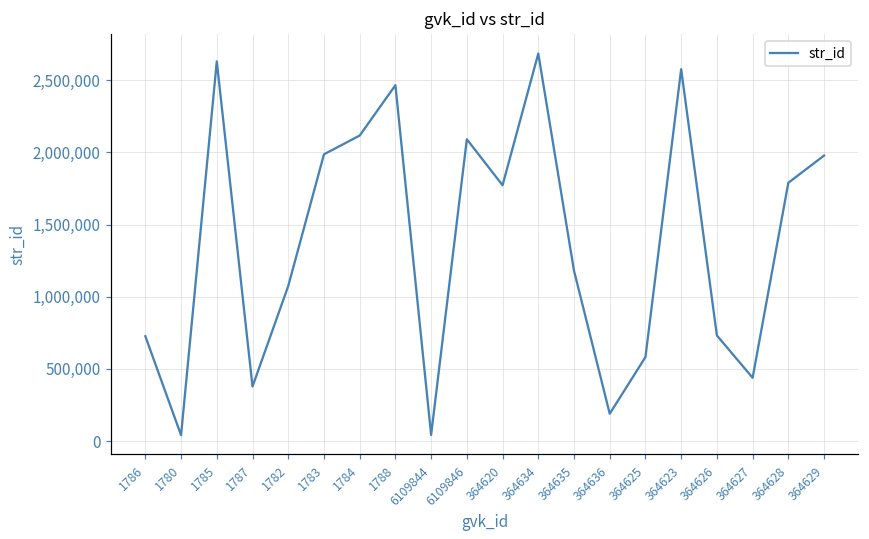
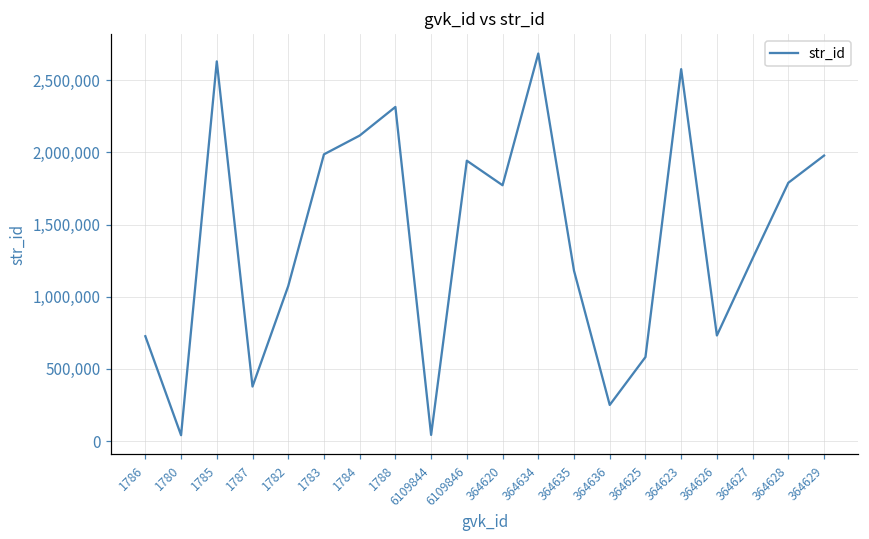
1788: 2,470,000 -> 2,320,000
6109846: 2,090,000 -> 1,940,000
364636: 190,000 -> 250,000
364627: 440,000 -> 1,270,000
